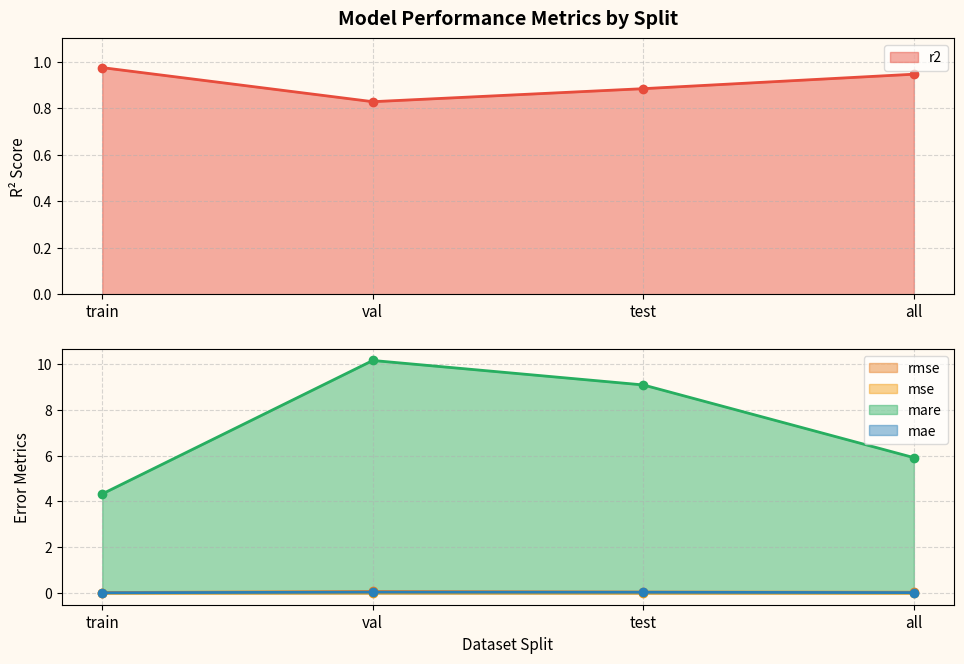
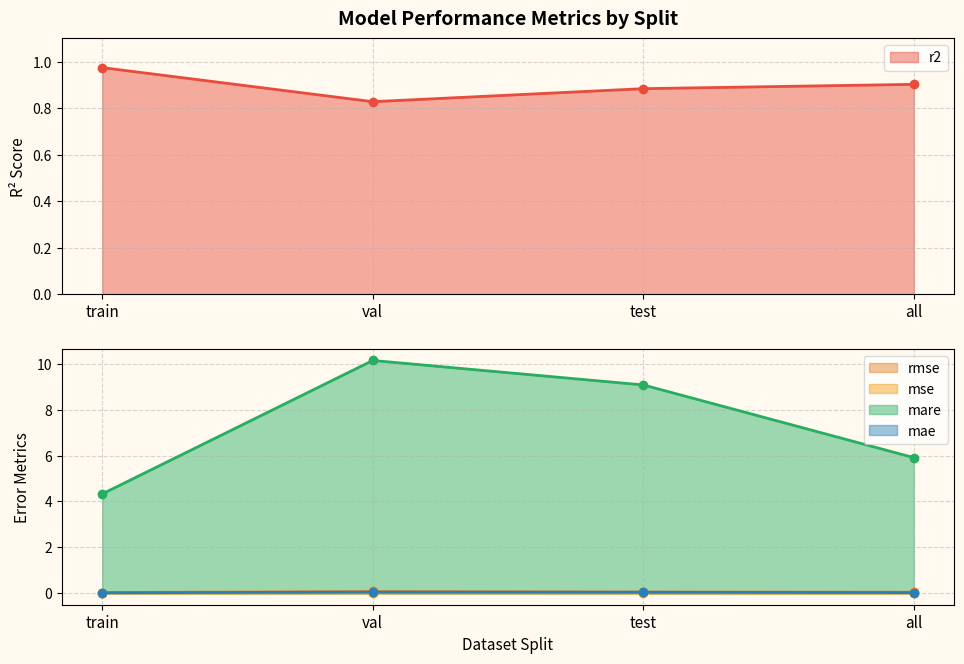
Model Performance Metrics by Split, all: 0.95 -> 0.90
